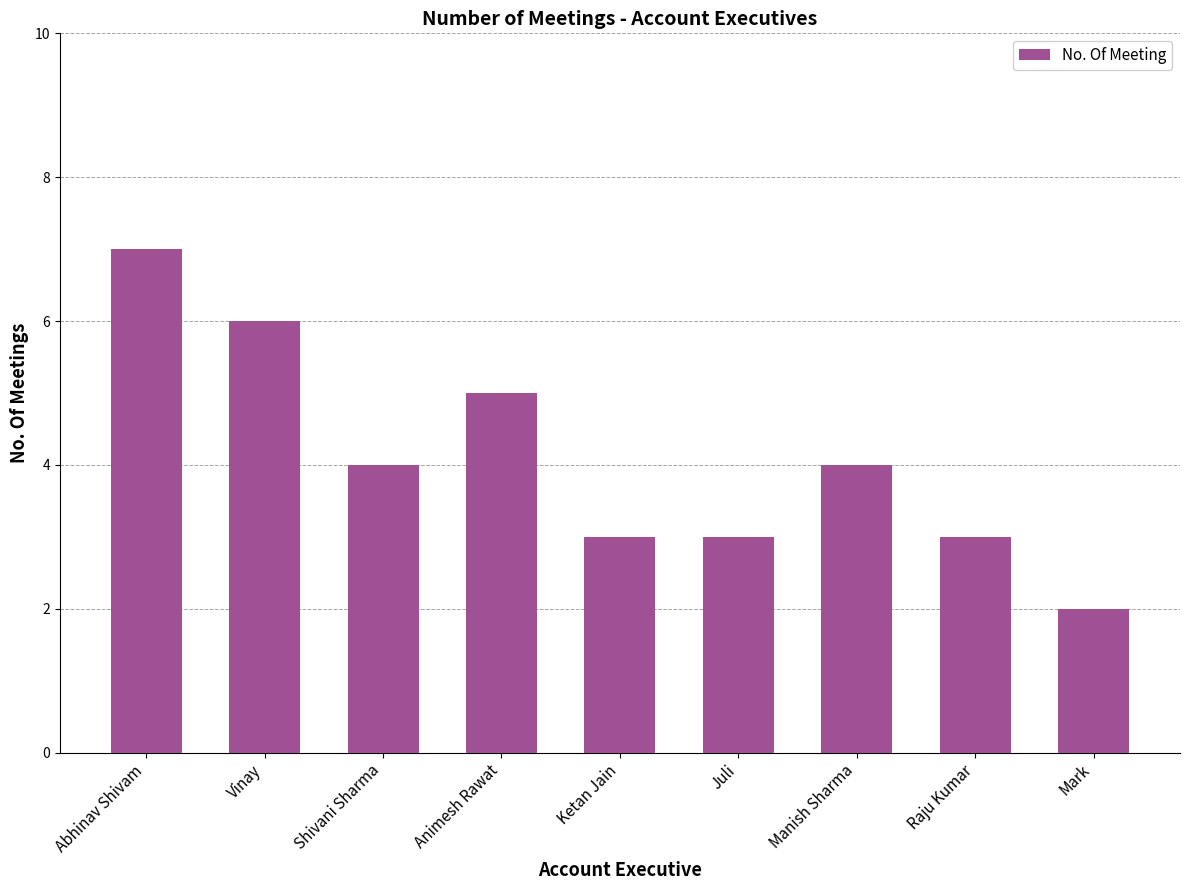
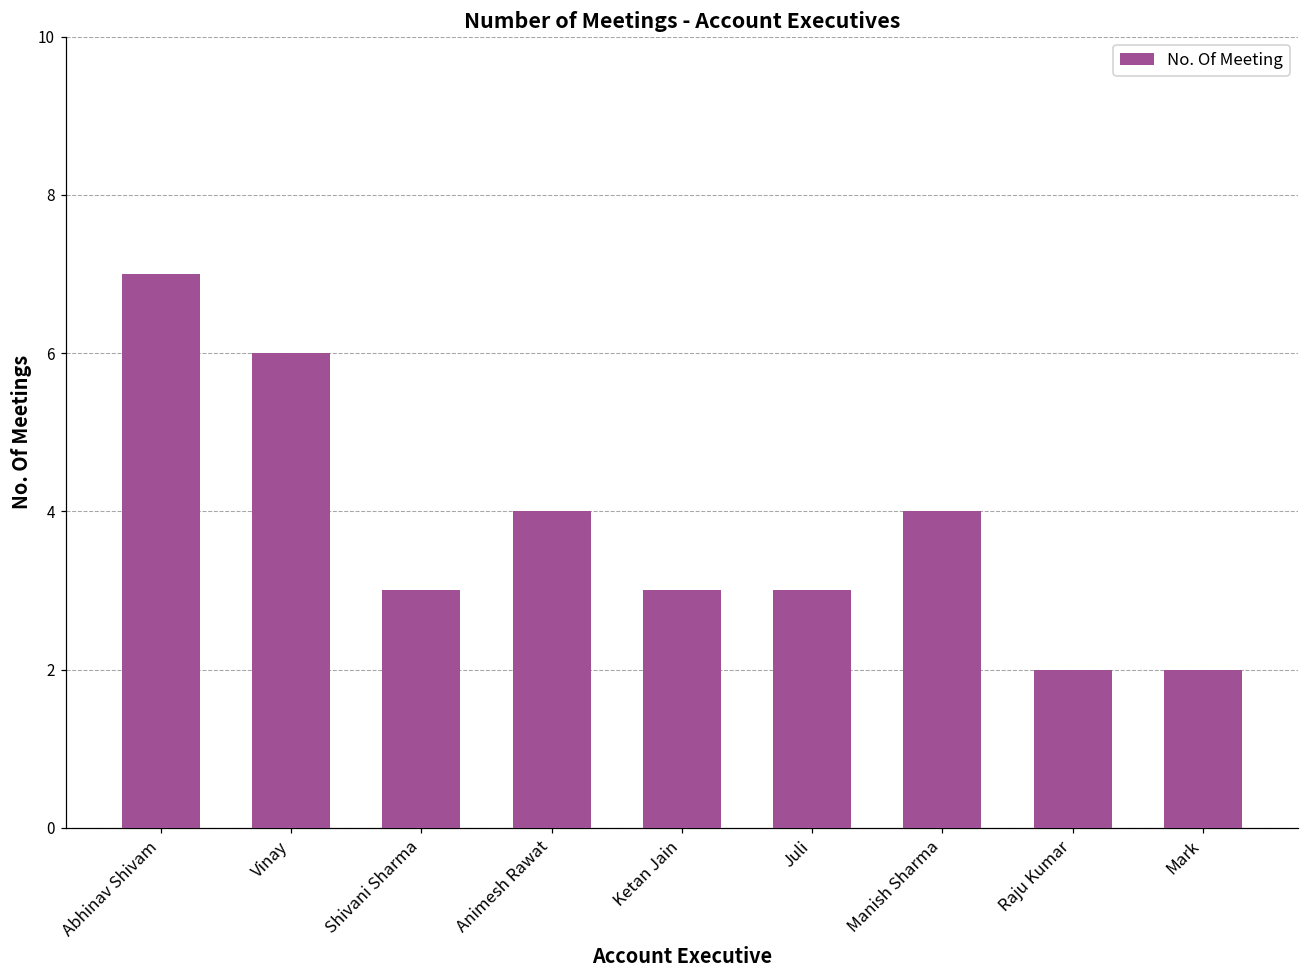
Shivani Sharma: 4 -> 3
Animesh Rawat: 5 -> 4
Raju Kumar: 3 -> 2
